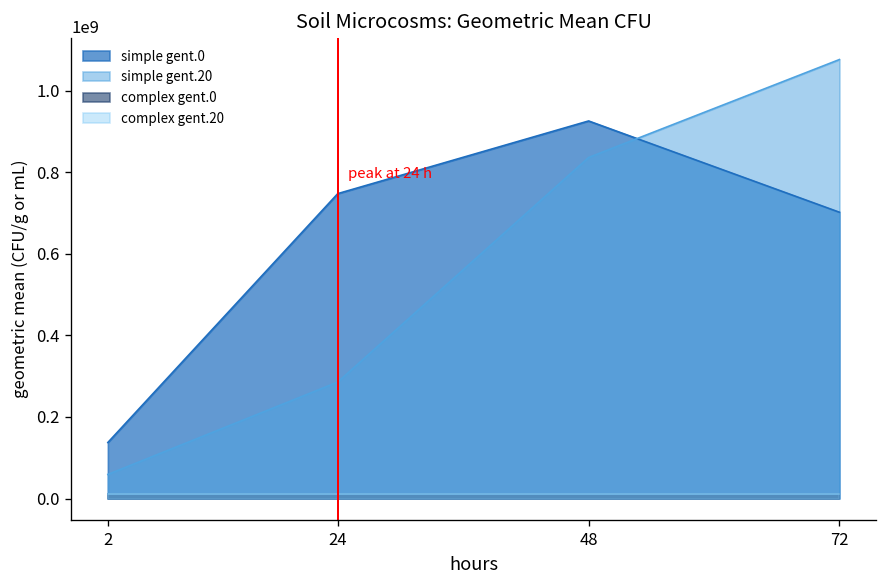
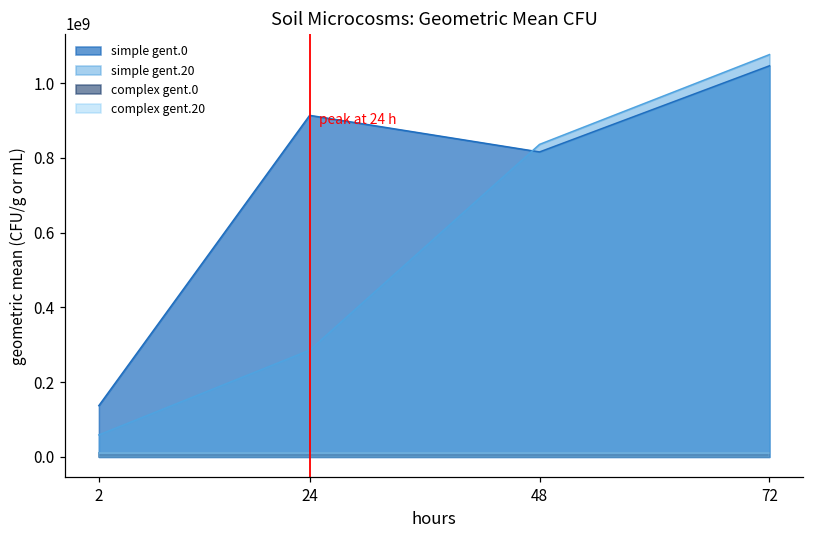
simple gent.0, 24: 750000000 -> 910000000
simple gent.0, 48: 930000000 -> 820000000
simple gent.0, 72: 700000000 -> 1050000000
